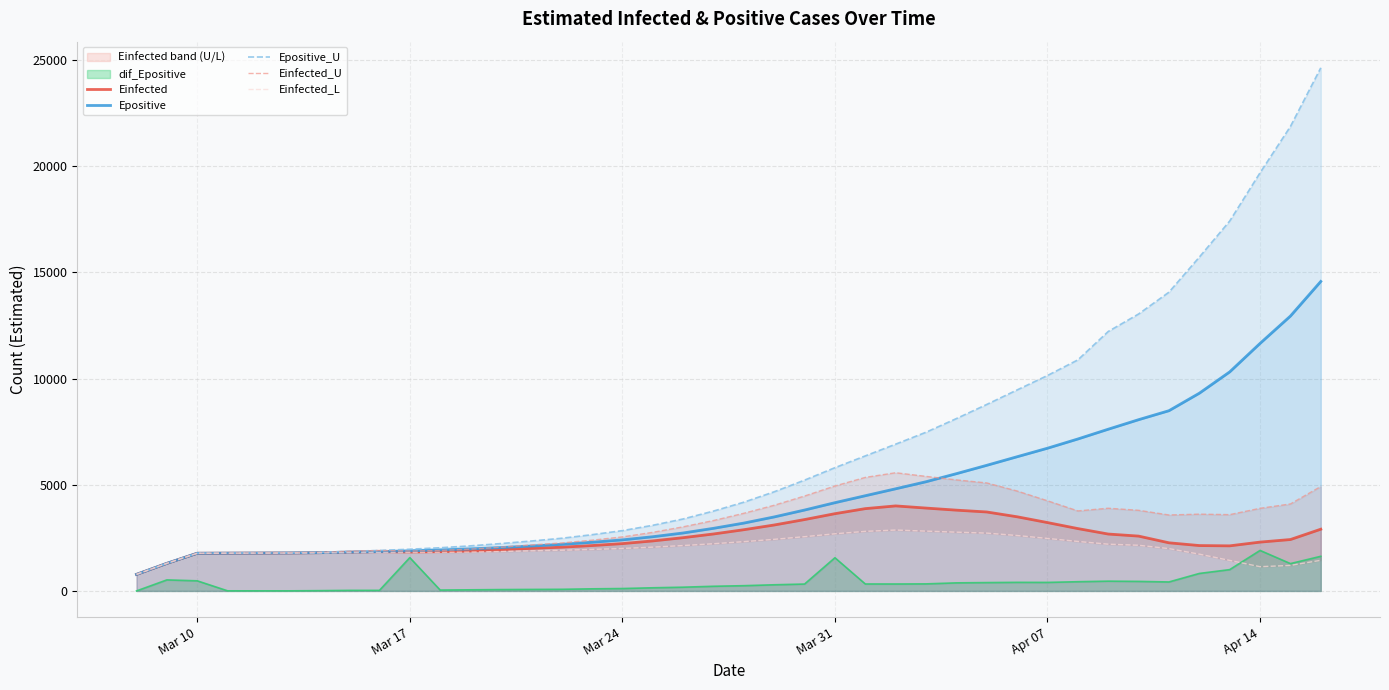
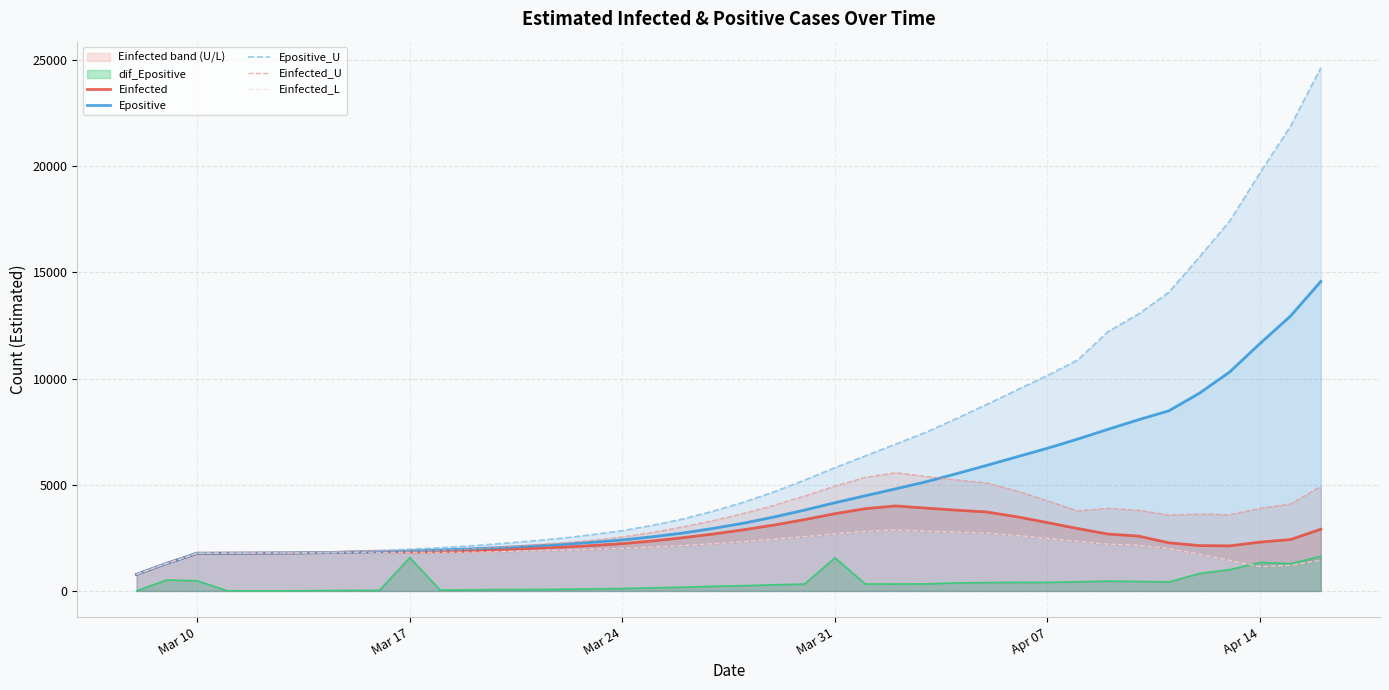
dif_Epositive, Apr 14: 1900 -> 1300
